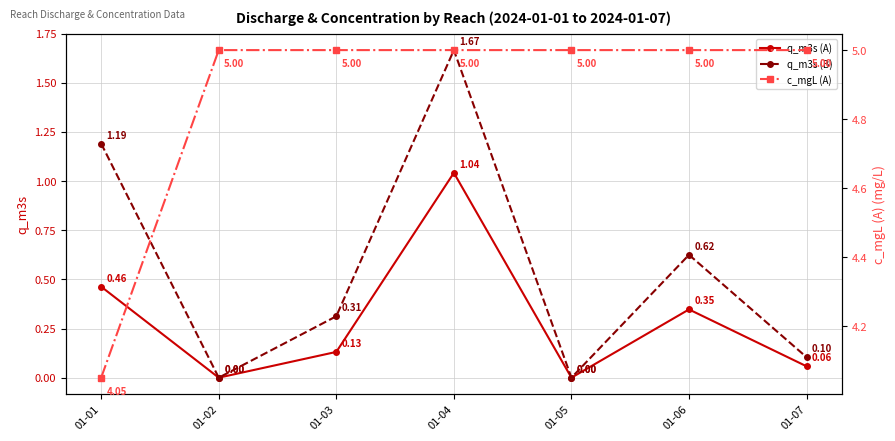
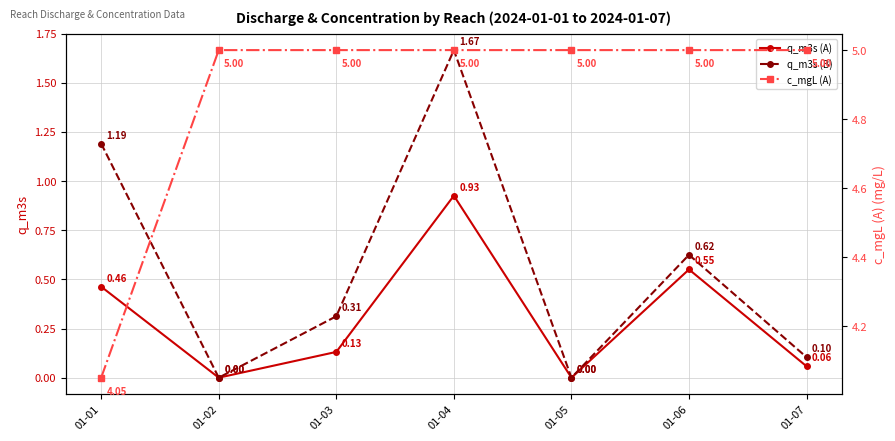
q_m3s (A), 01-04: 1.04 -> 0.93
q_m3s (A), 01-06: 0.35 -> 0.55
